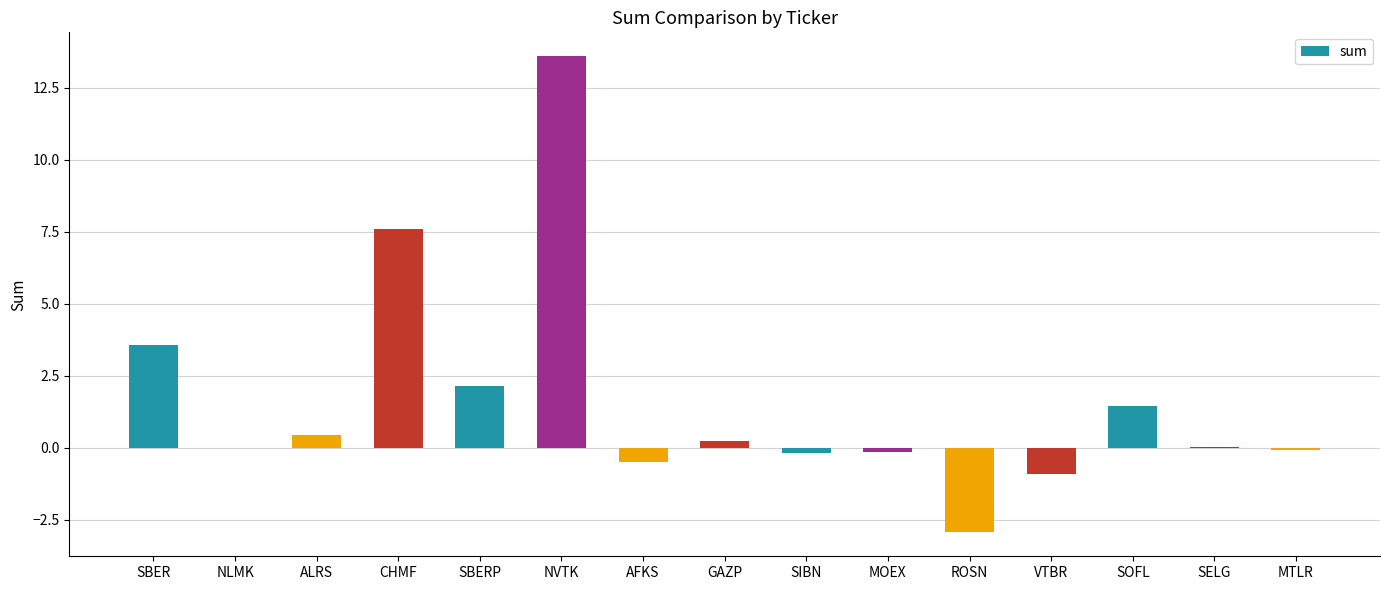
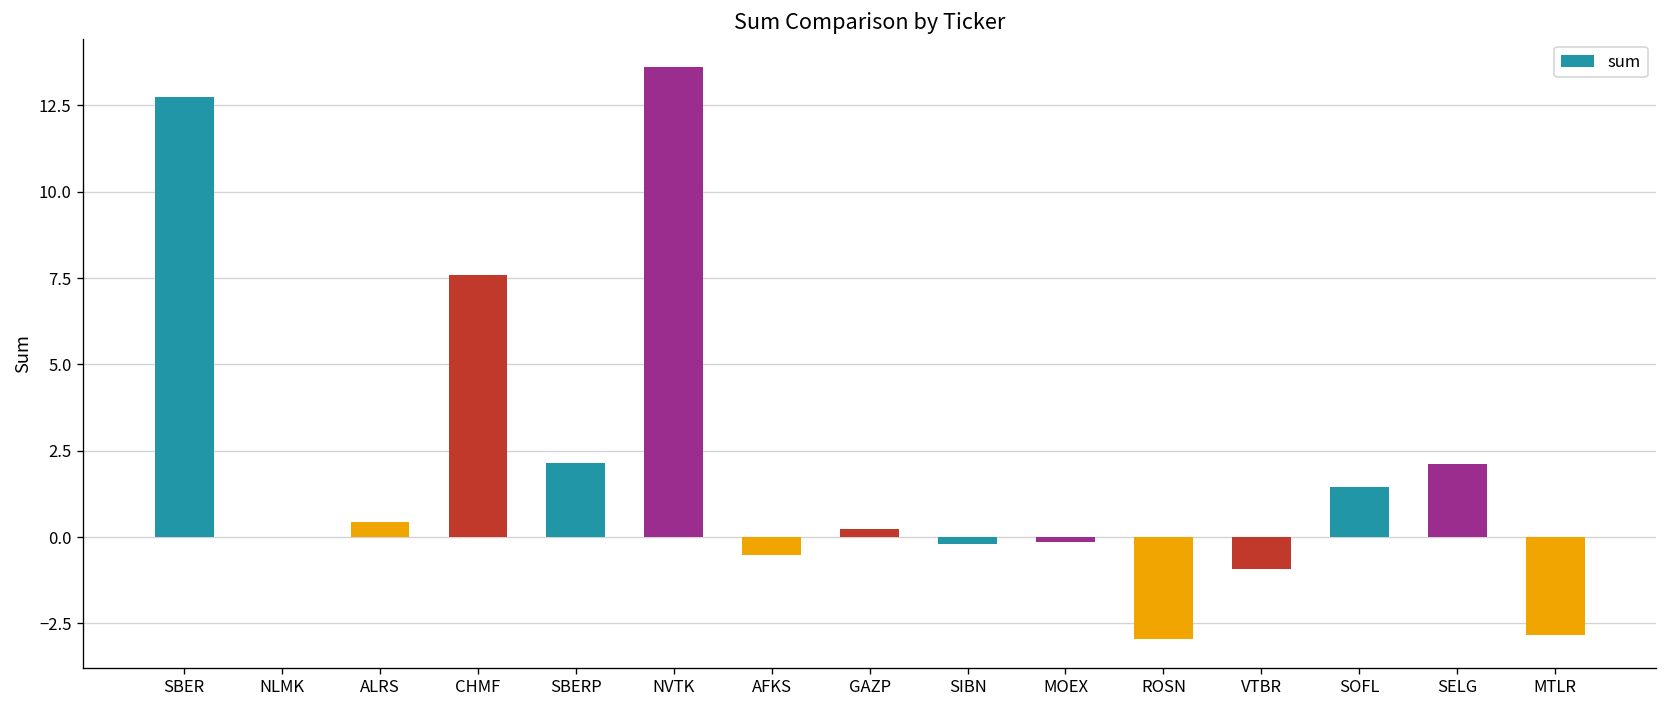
SBER: 3.6 -> 12.7
SELG: 0.0 -> 2.1
MTLR: -0.1 -> -2.8
